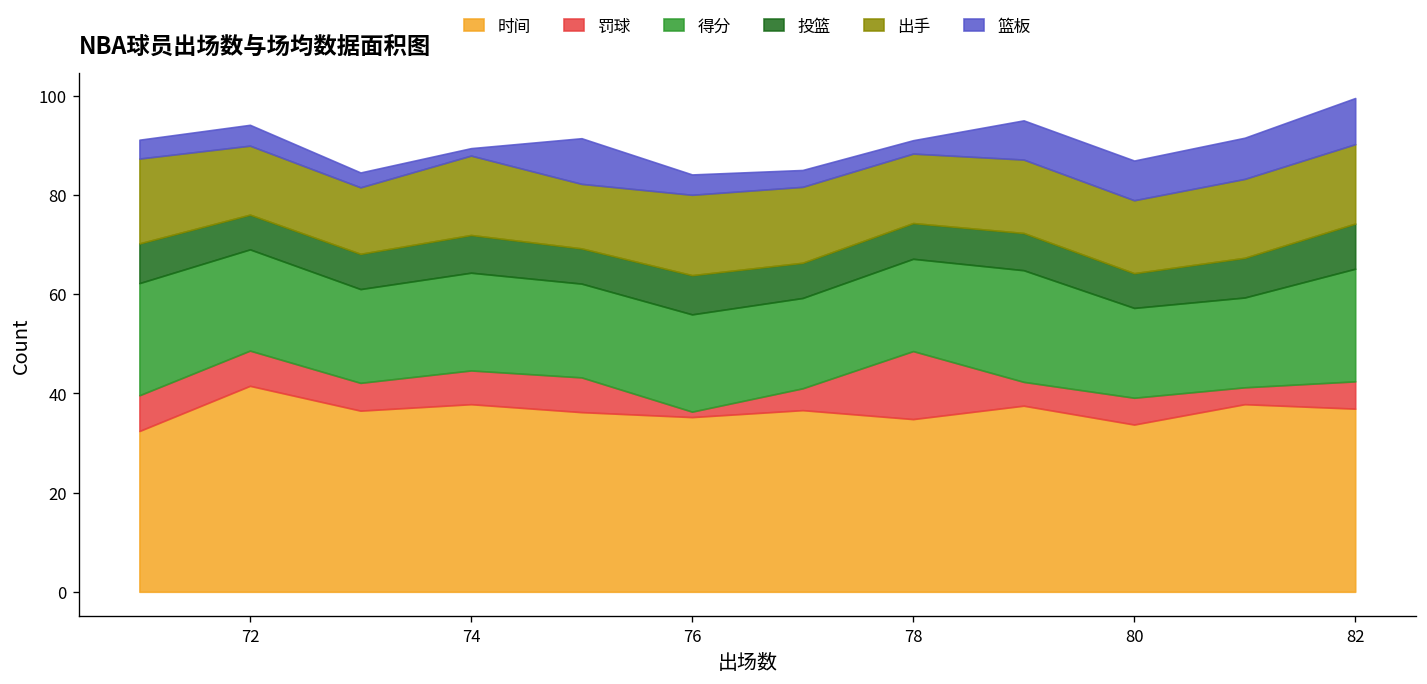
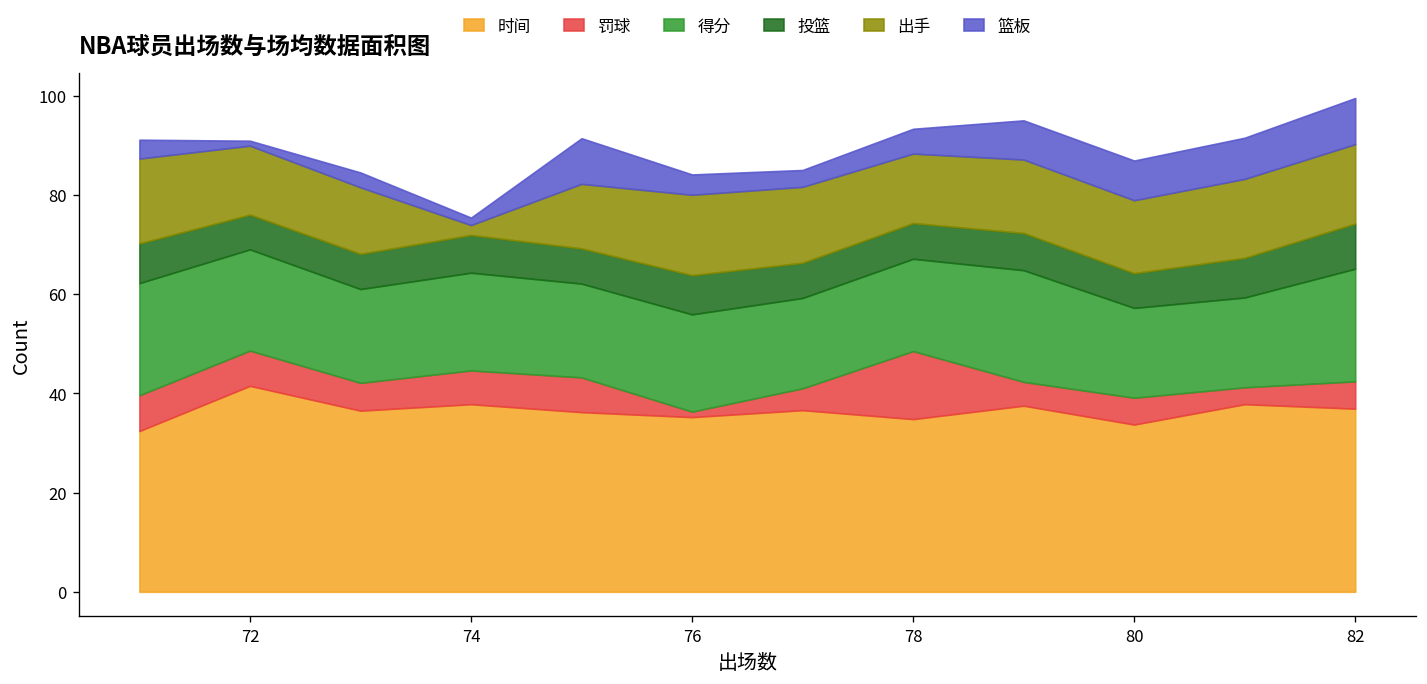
篮板, 72: 4 -> 1
出手, 74: 16 -> 2
篮板, 78: 3 -> 5
